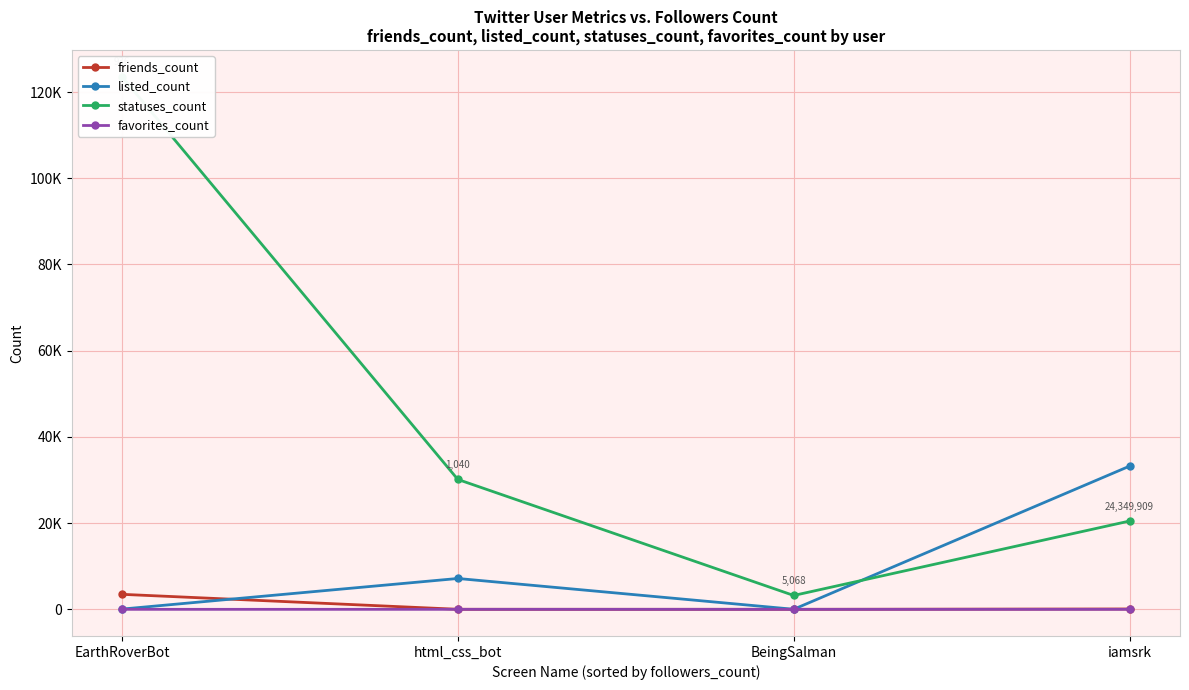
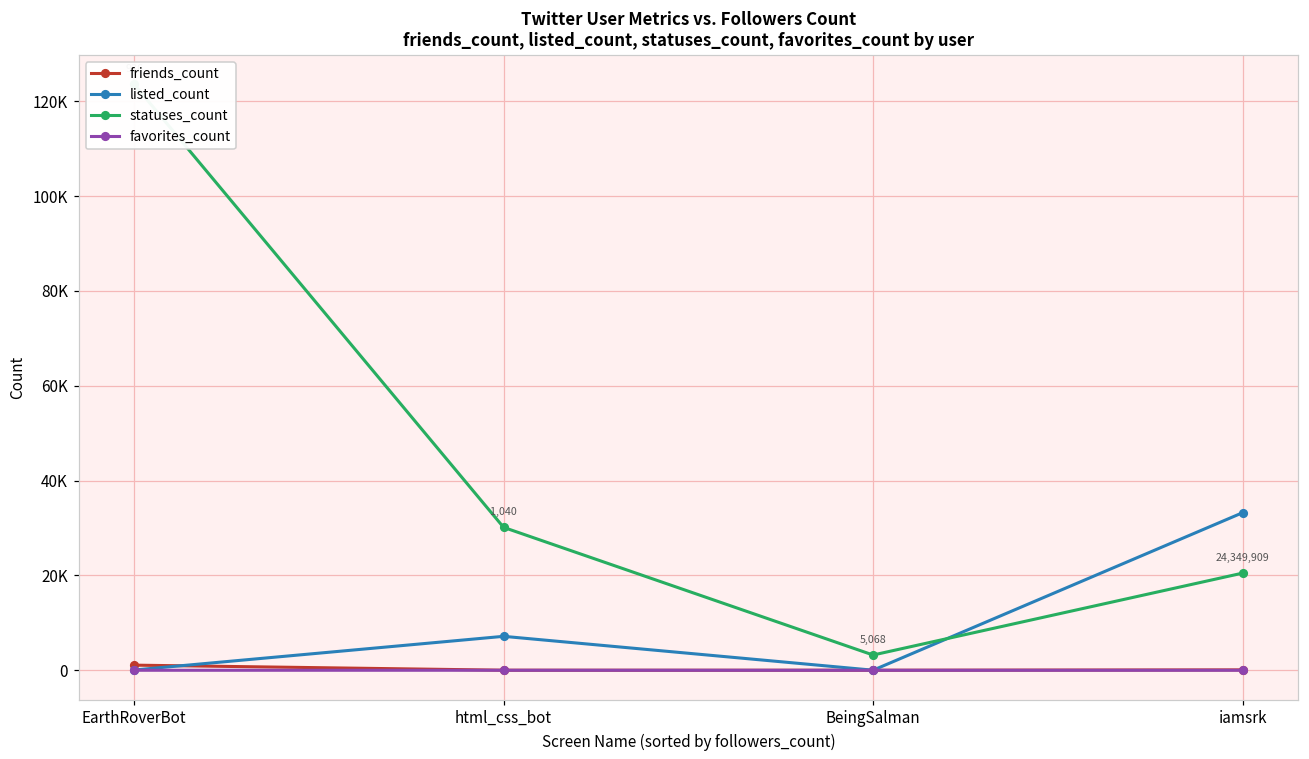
friends_count, EarthRoverBot: 3000 -> 1000
